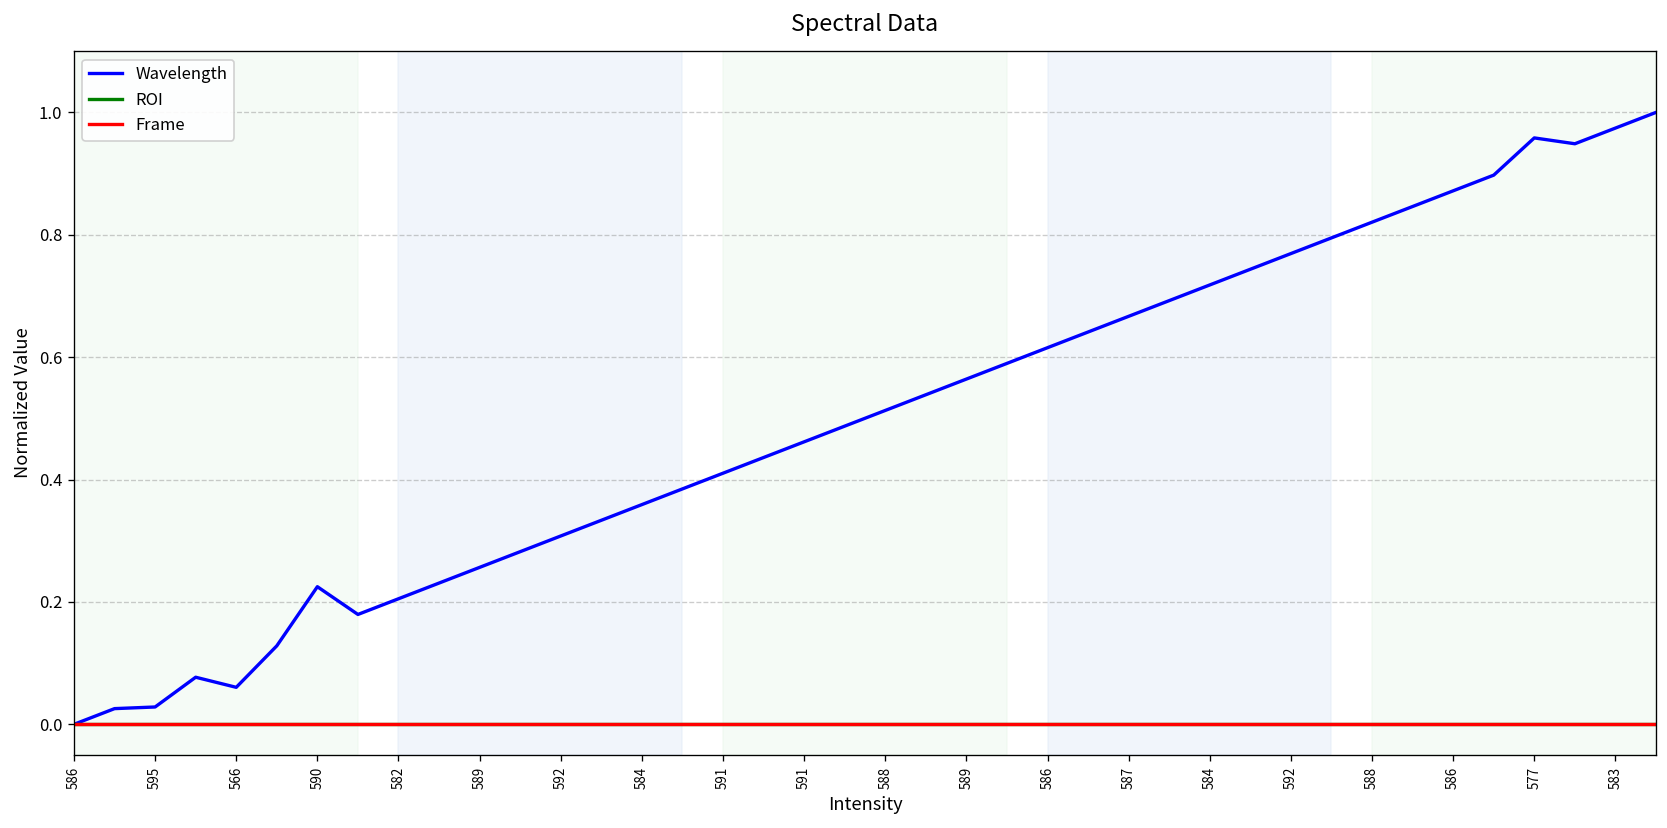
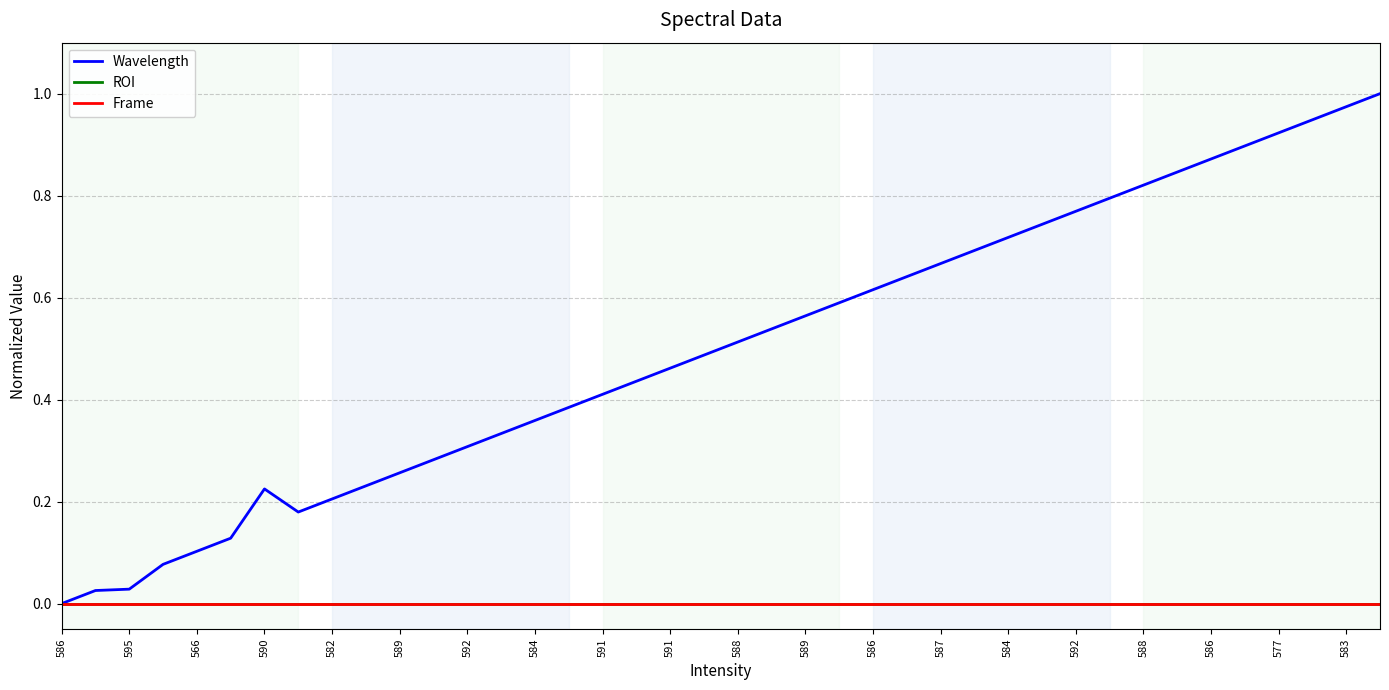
Wavelength, 566: 0.06 -> 0.10
Wavelength, 577: 0.96 -> 0.92
